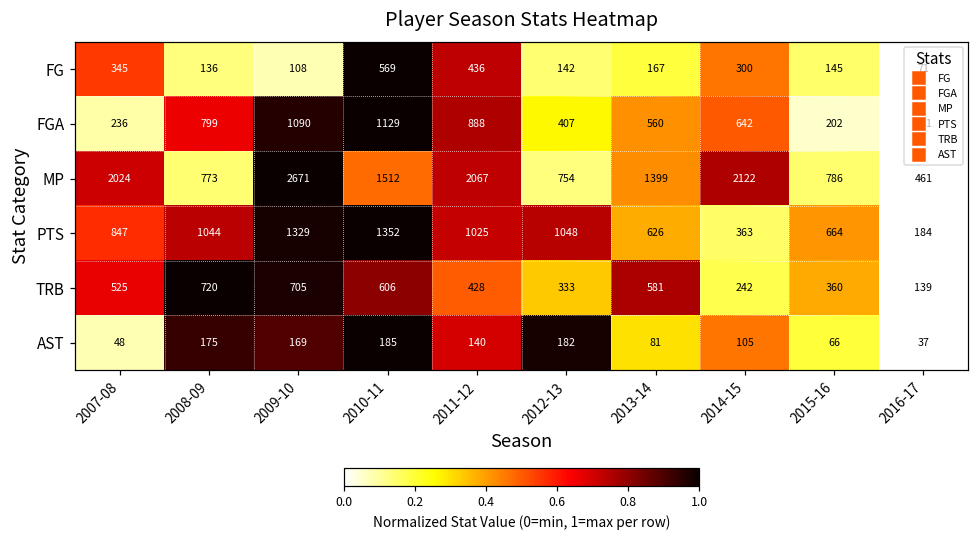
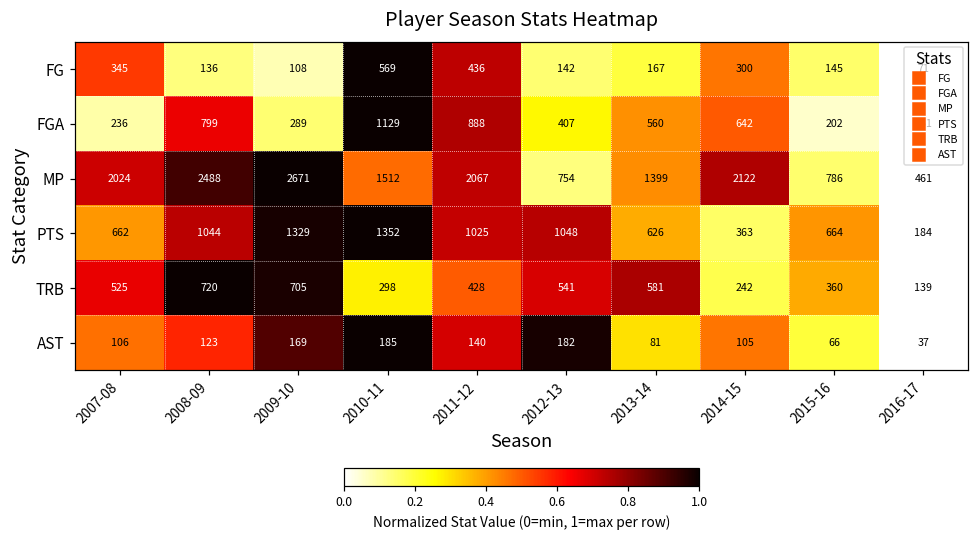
FGA, 2009-10: 1090 -> 289
MP, 2008-09: 773 -> 2488
PTS, 2007-08: 847 -> 662
TRB, 2010-11: 606 -> 298
TRB, 2012-13: 333 -> 541
AST, 2007-08: 48 -> 106
AST, 2008-09: 175 -> 123
